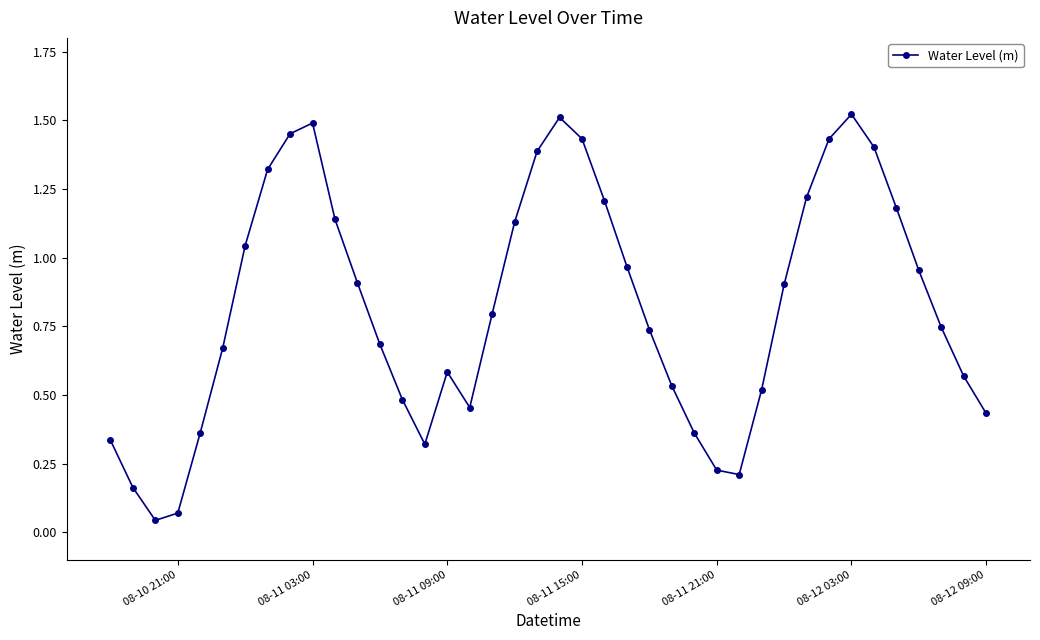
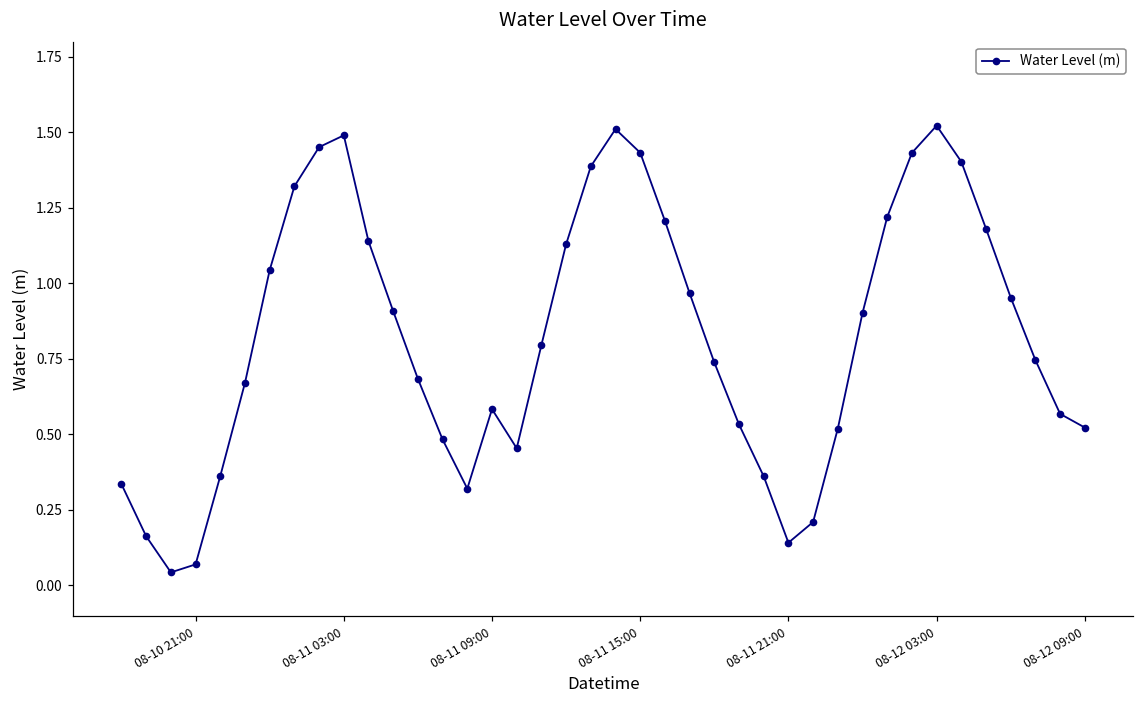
08-11 21:00: 0.23 -> 0.14
08-12 09:00: 0.43 -> 0.52
